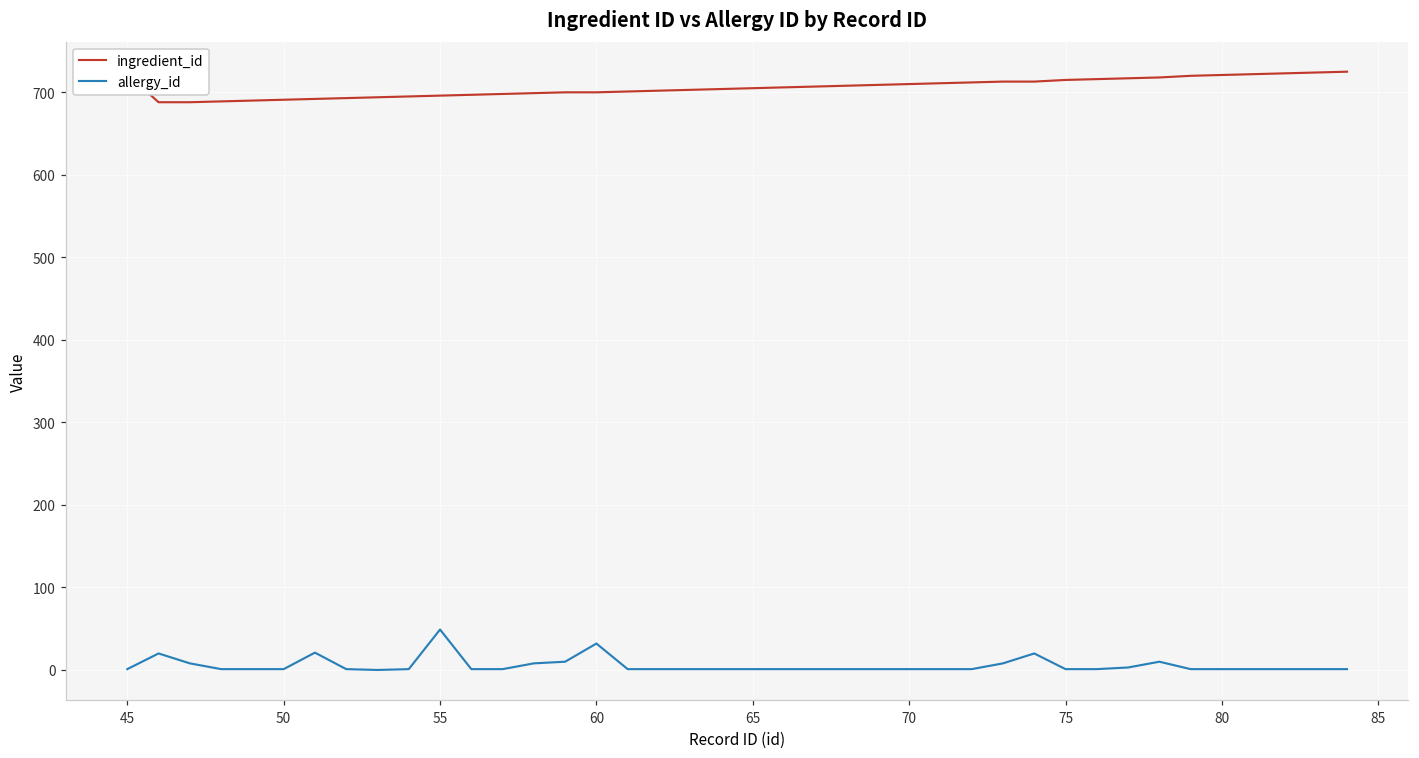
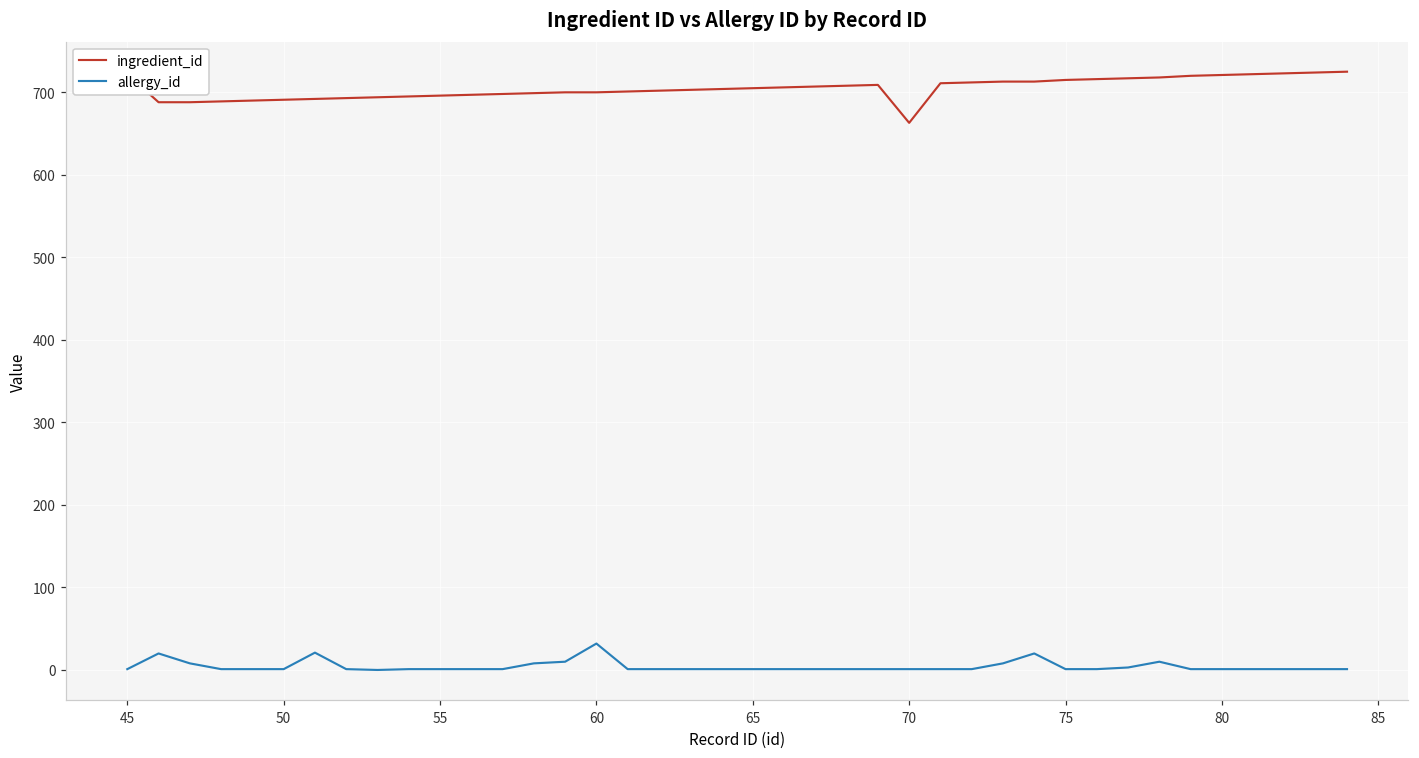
allergy_id, 55: 50 -> 0
ingredient_id, 70: 710 -> 660
